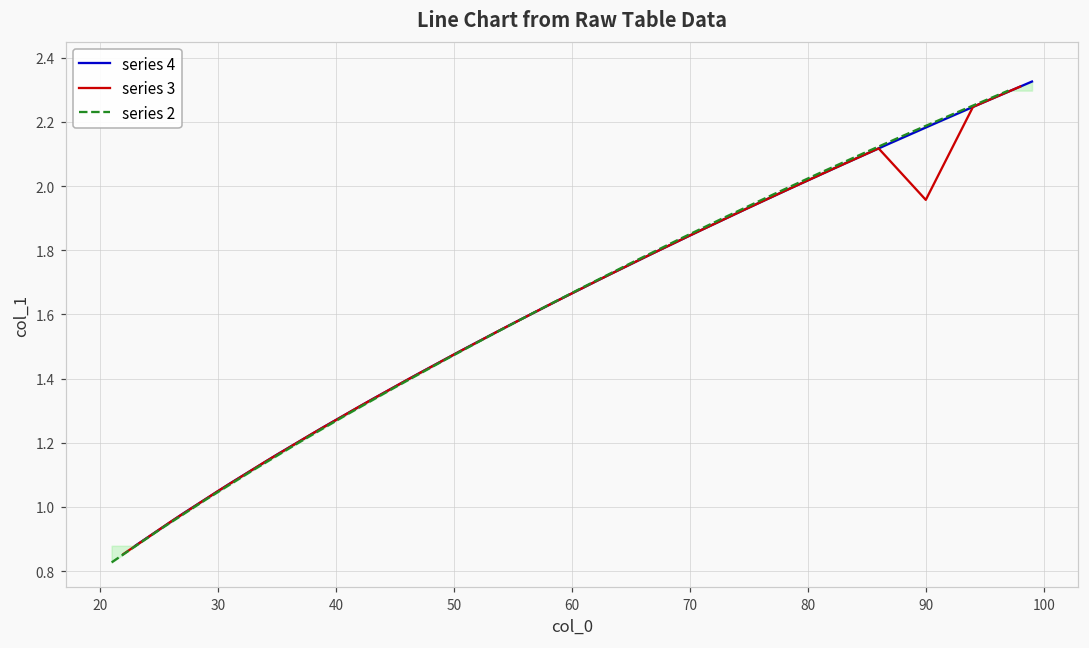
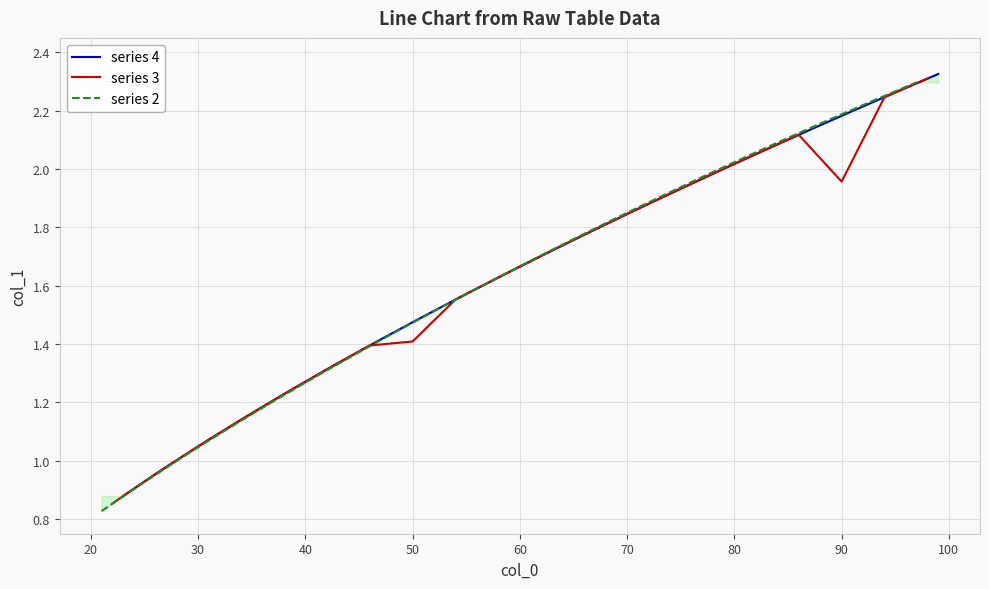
series 3, 50: 1.48 -> 1.41
